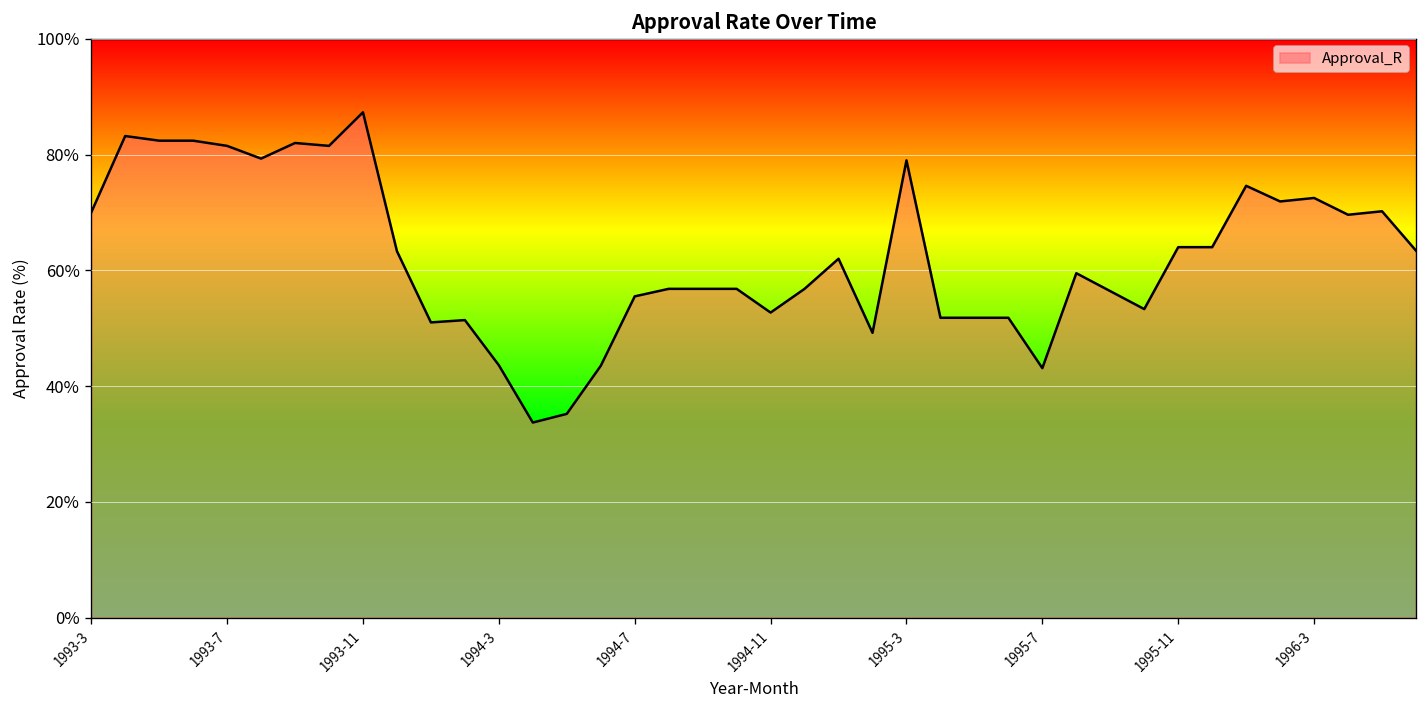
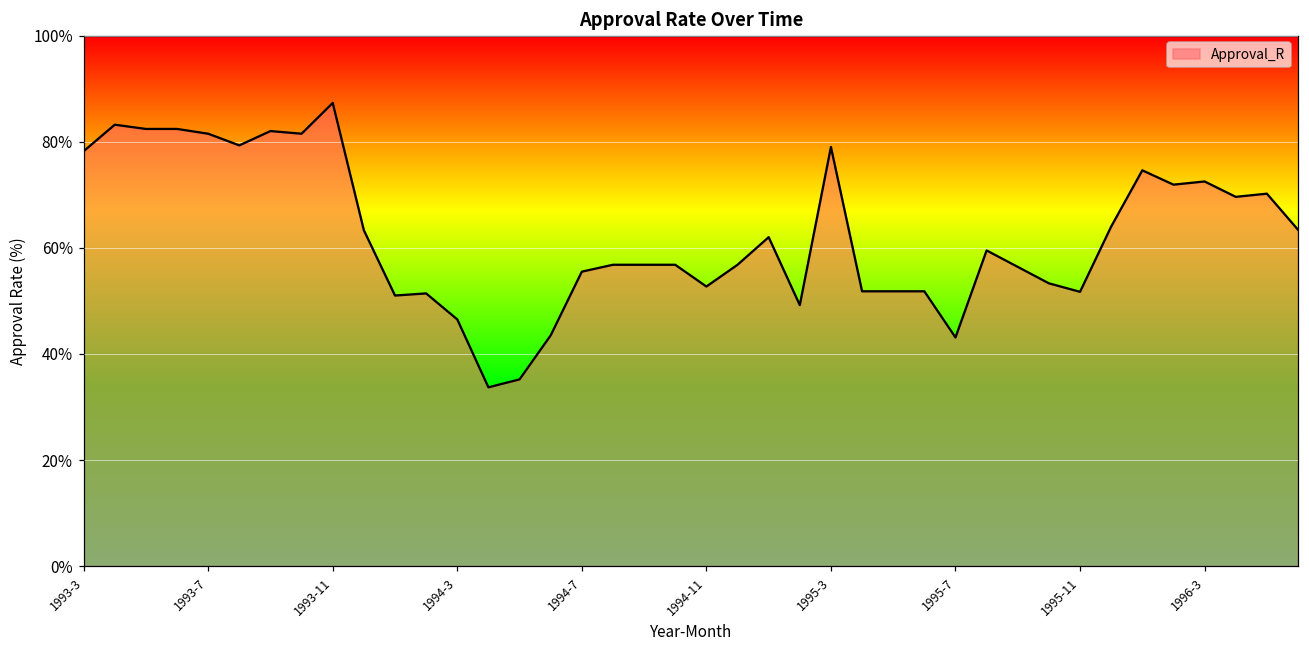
1993-3: 70% -> 78%
1994-3: 44% -> 47%
1995-11: 64% -> 52%
